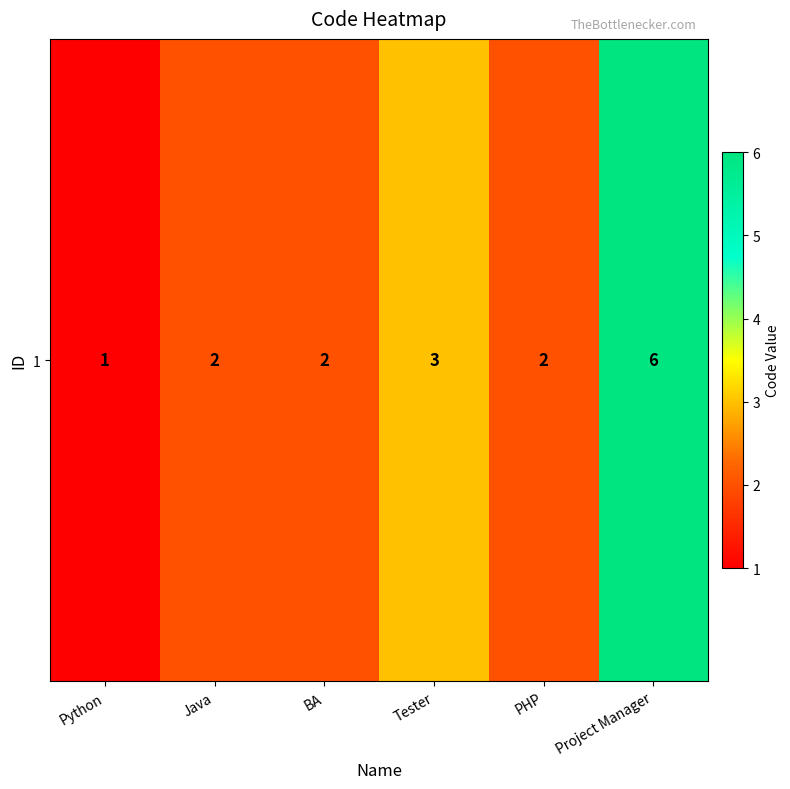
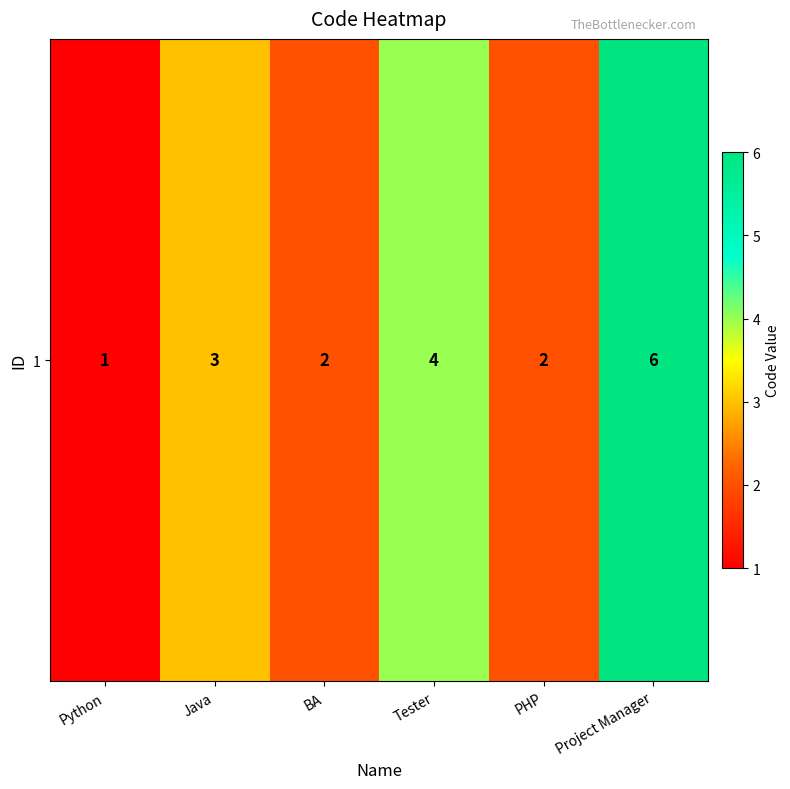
1, Java: 2 -> 3
1, Tester: 3 -> 4
